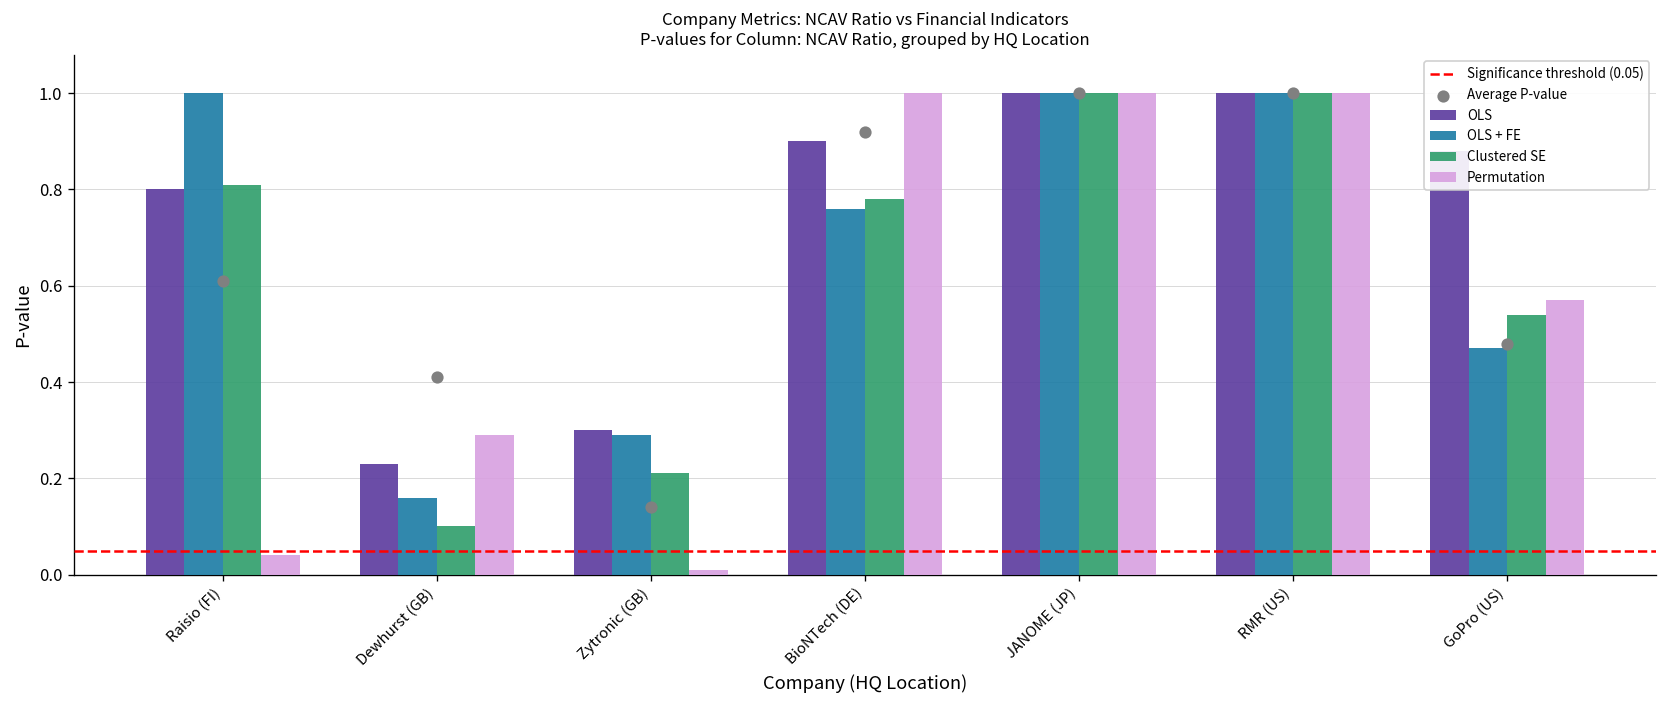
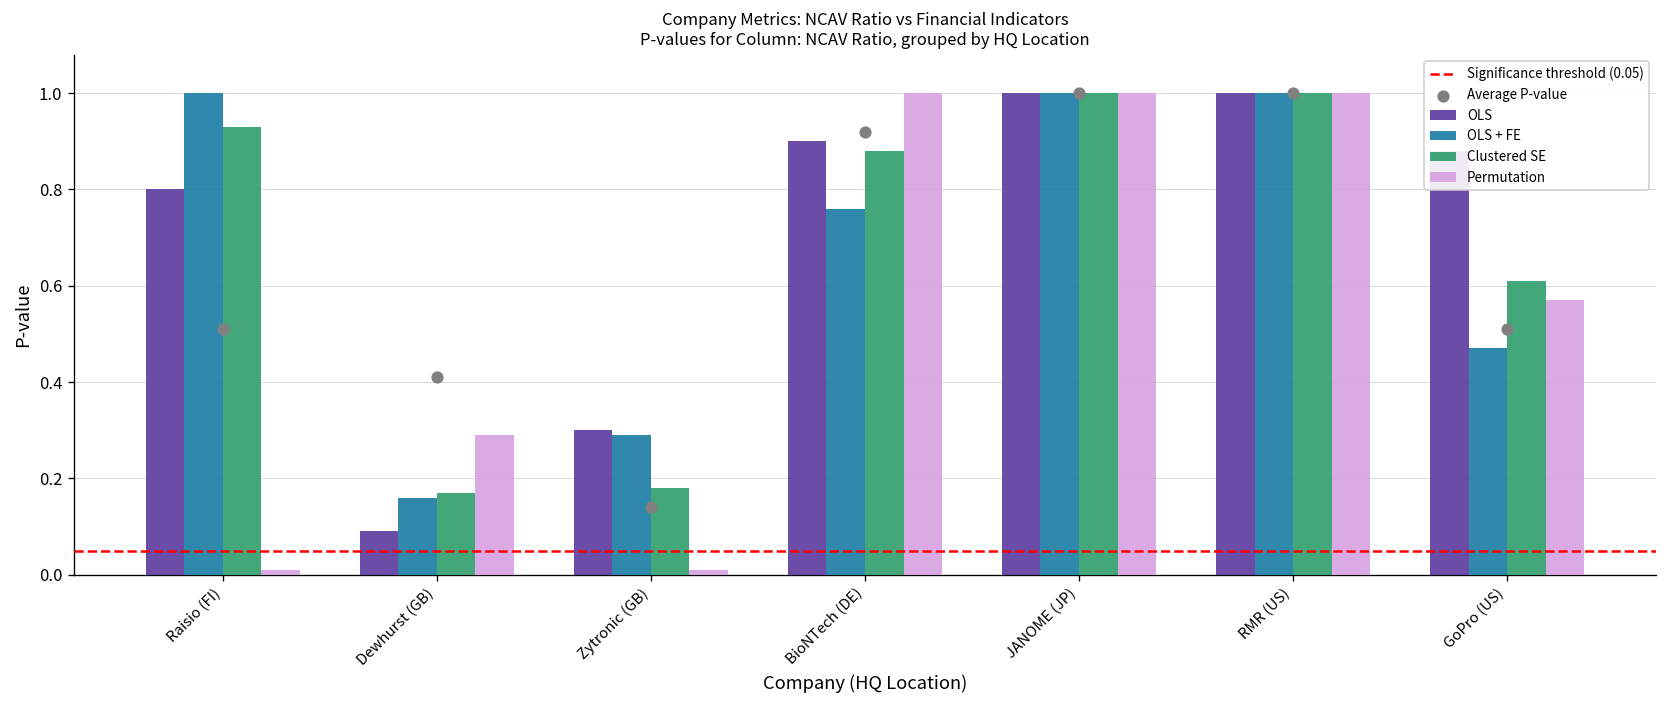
Average P-value, Raisio (FI): 0.61 -> 0.51
Clustered SE, Raisio (FI): 0.81 -> 0.93
Permutation, Raisio (FI): 0.04 -> 0.01
OLS, Dewhurst (GB): 0.23 -> 0.09
Clustered SE, Dewhurst (GB): 0.10 -> 0.17
Clustered SE, Zytronic (GB): 0.21 -> 0.18
Clustered SE, BioNTech (DE): 0.78 -> 0.88
Average P-value, GoPro (US): 0.48 -> 0.51
Clustered SE, GoPro (US): 0.54 -> 0.61
